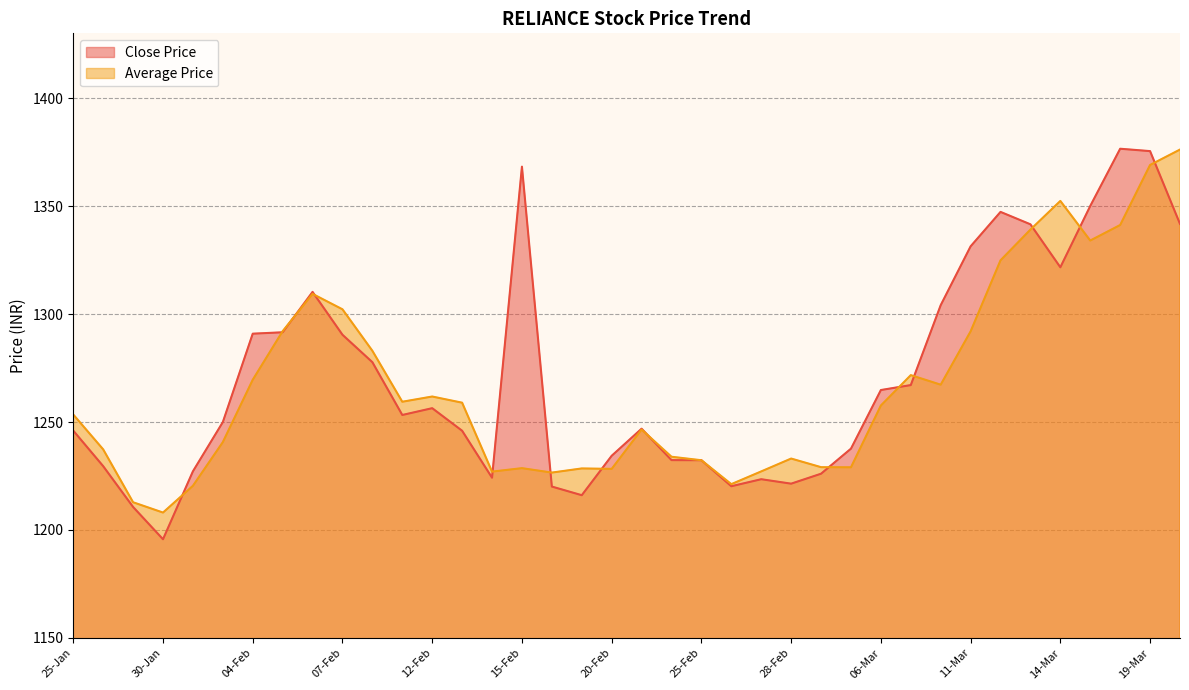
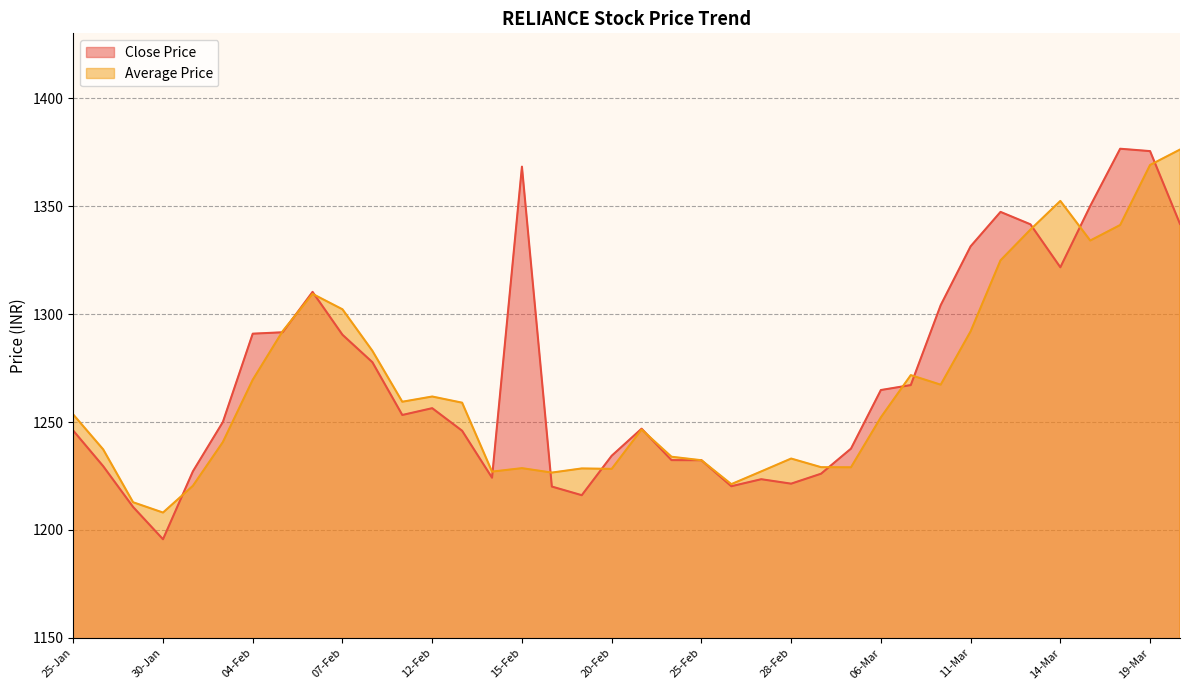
Average Price, 06-Mar: 1258 -> 1252
